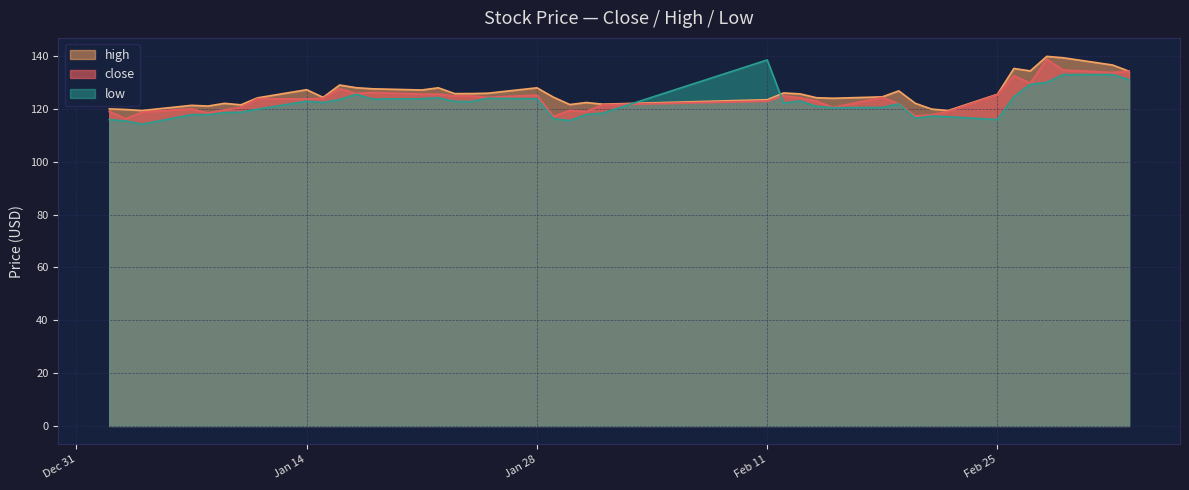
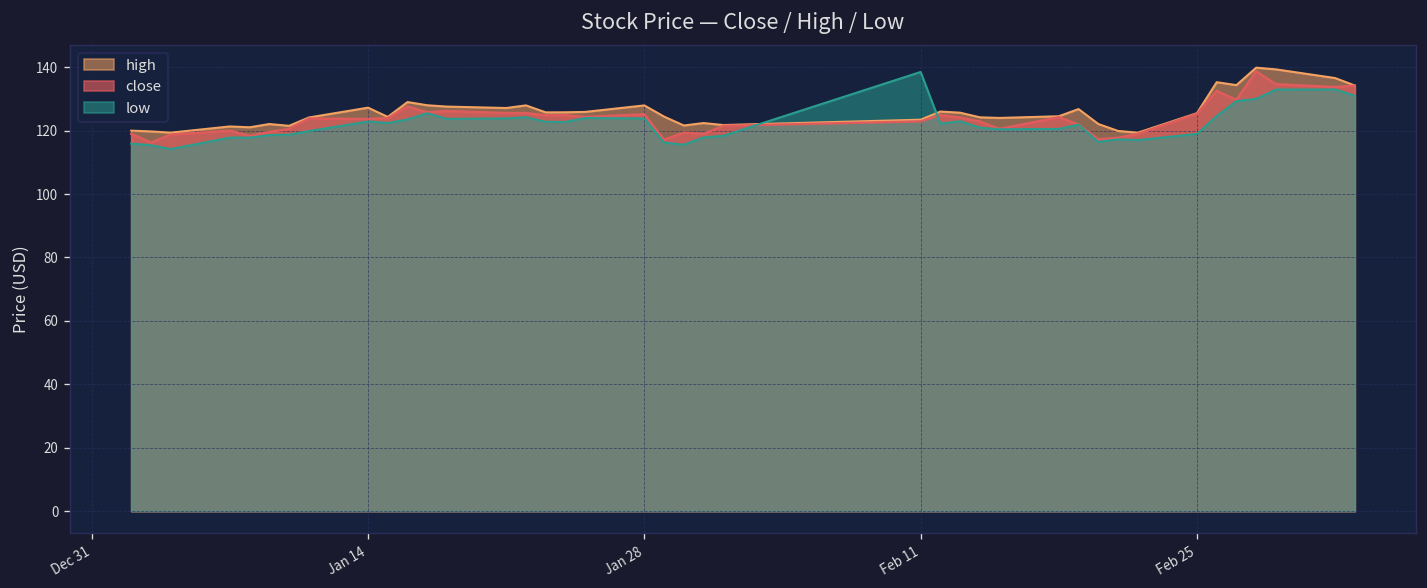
low, Feb 25: 116 -> 119
